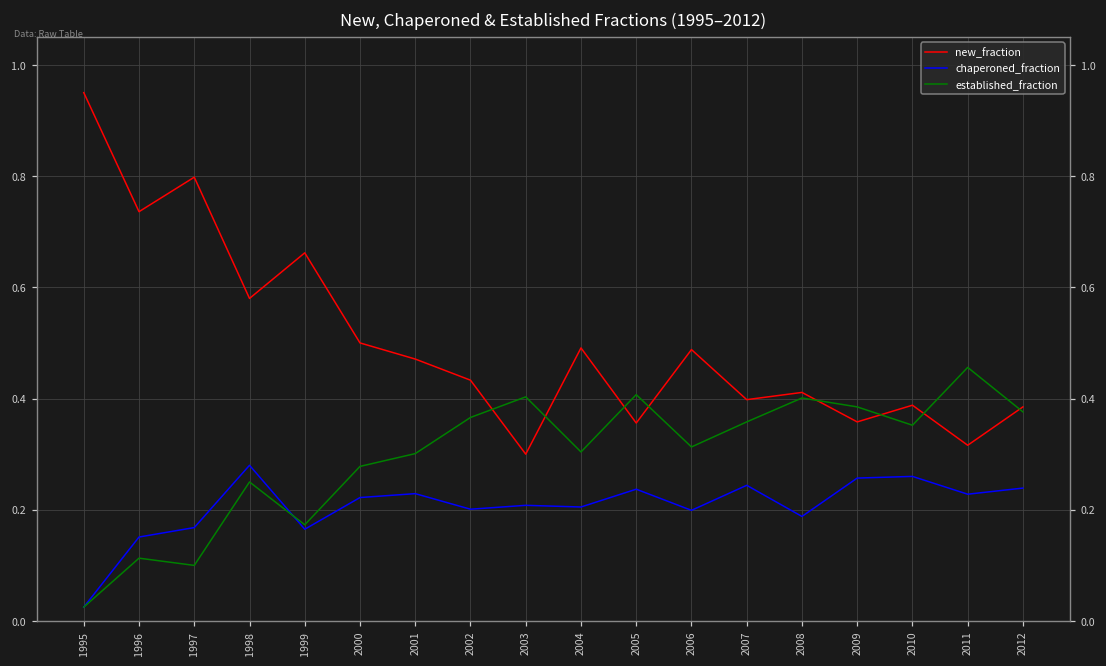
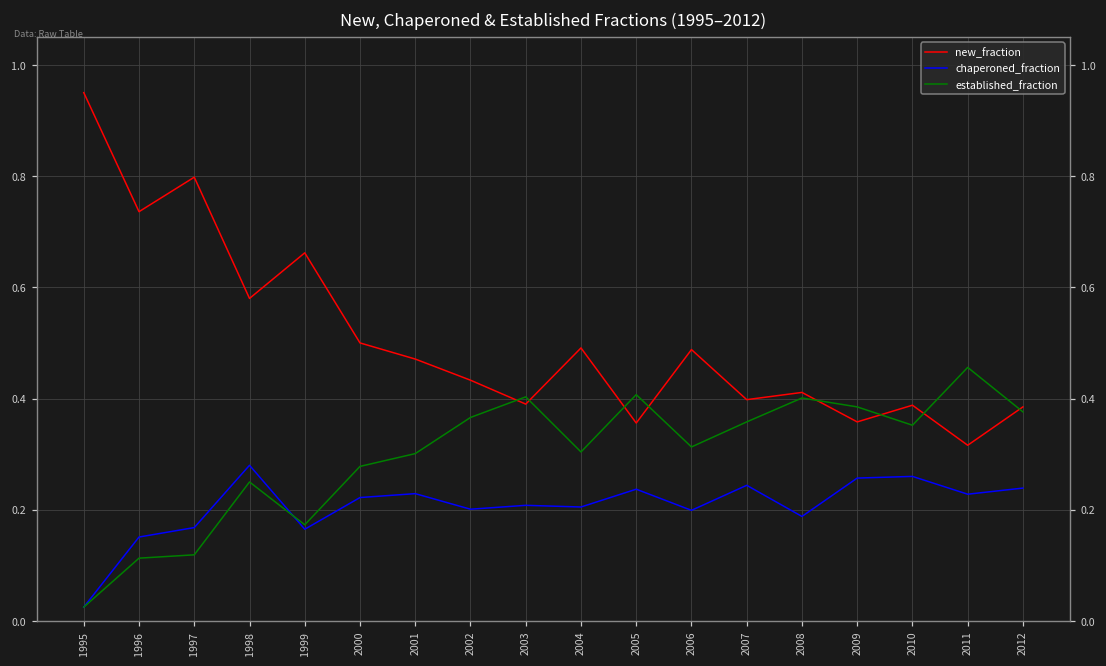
established_fraction, 1997: 0.10 -> 0.12
new_fraction, 2003: 0.30 -> 0.39
